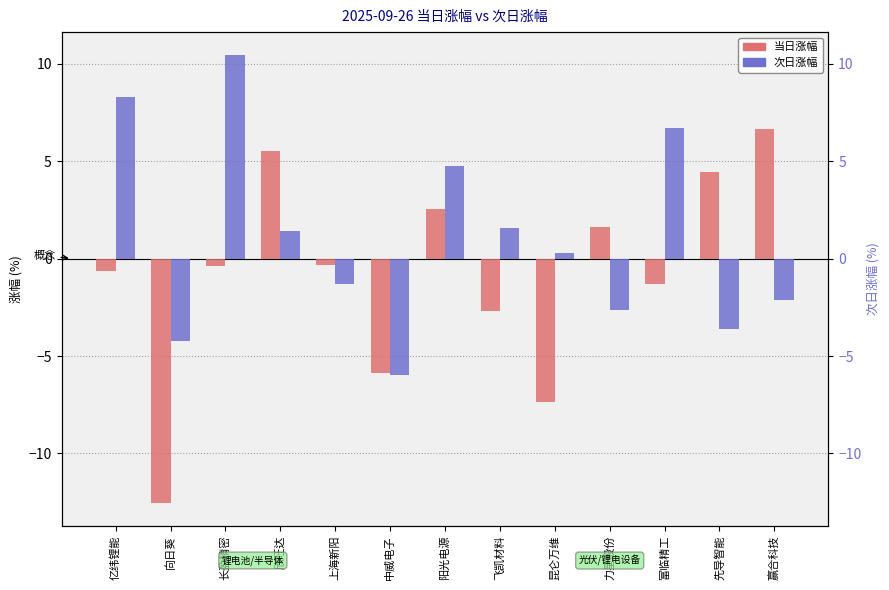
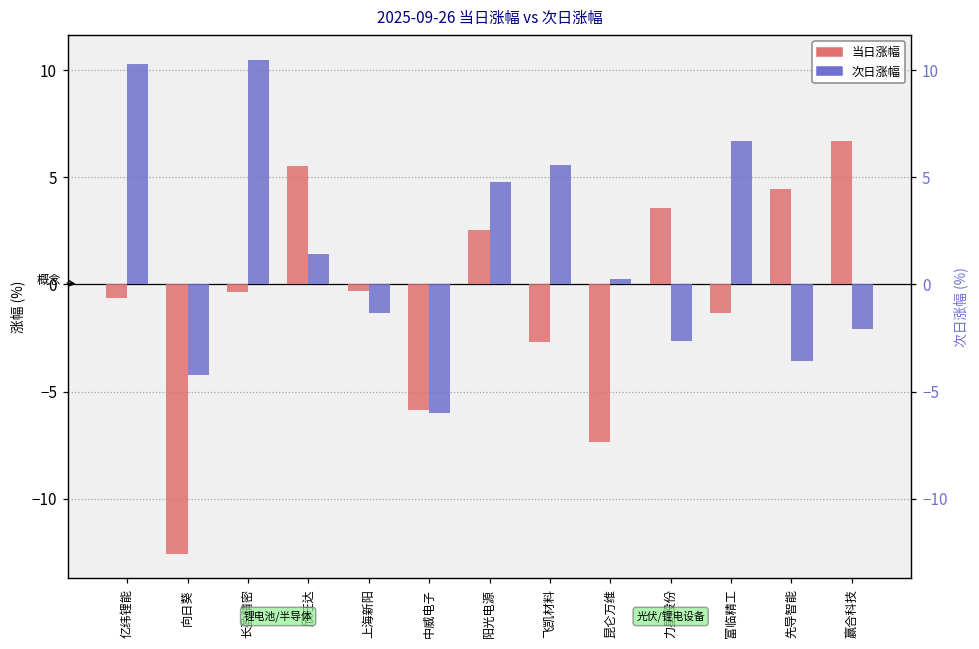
次日涨幅, 亿纬锂能: 8.3 -> 10.3
次日涨幅, 飞凯材料: 1.6 -> 5.6
当日涨幅, 力星股份: 1.6 -> 3.6
